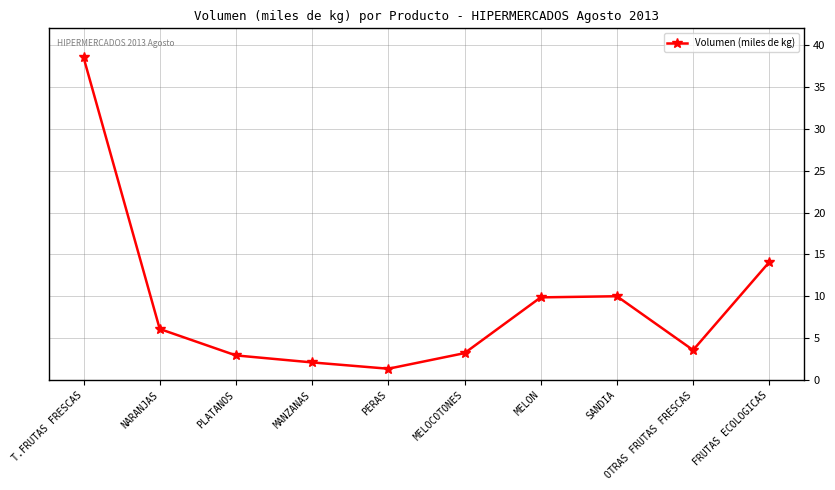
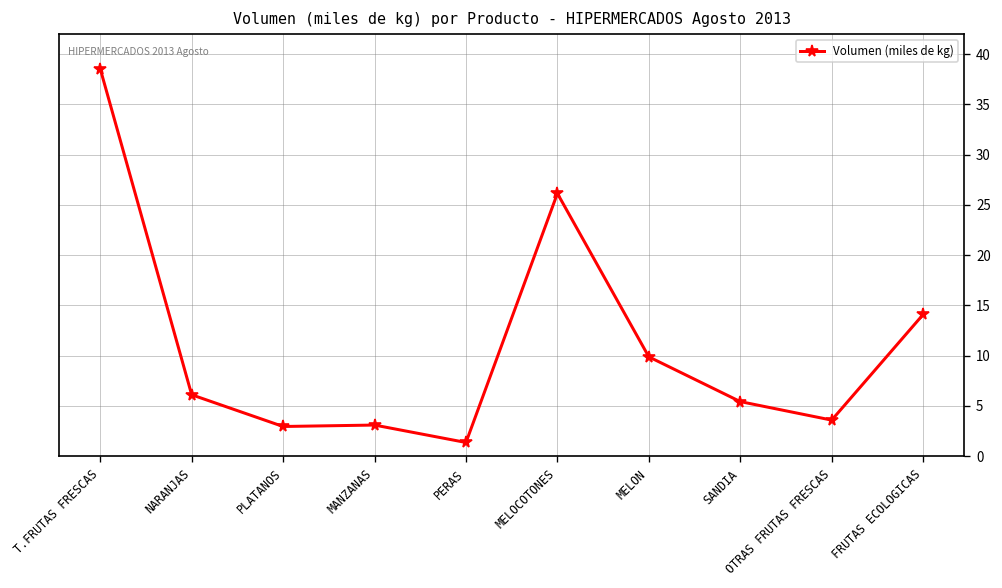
MANZANAS: 2 -> 3
MELOCOTONES: 3 -> 26
SANDIA: 10 -> 5
